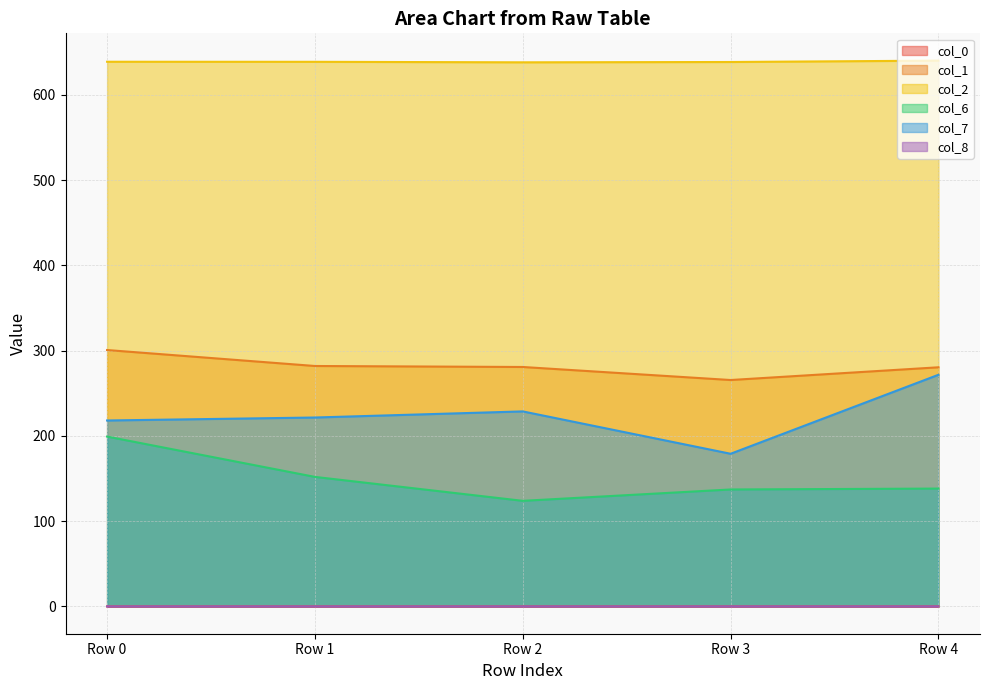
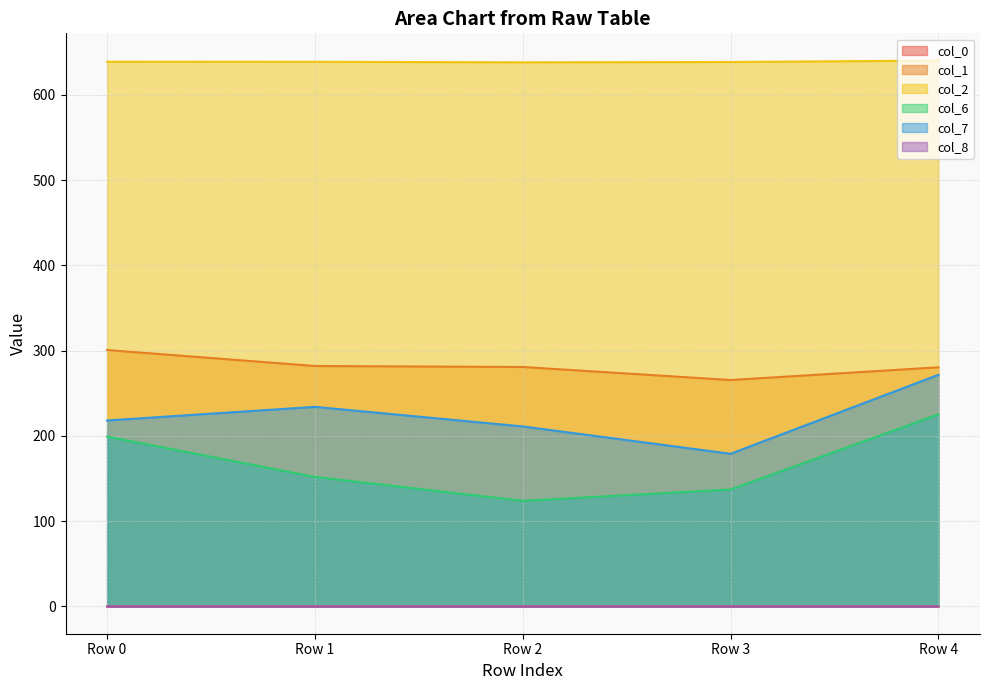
col_7, Row 1: 220 -> 230
col_7, Row 2: 230 -> 210
col_6, Row 4: 140 -> 230
